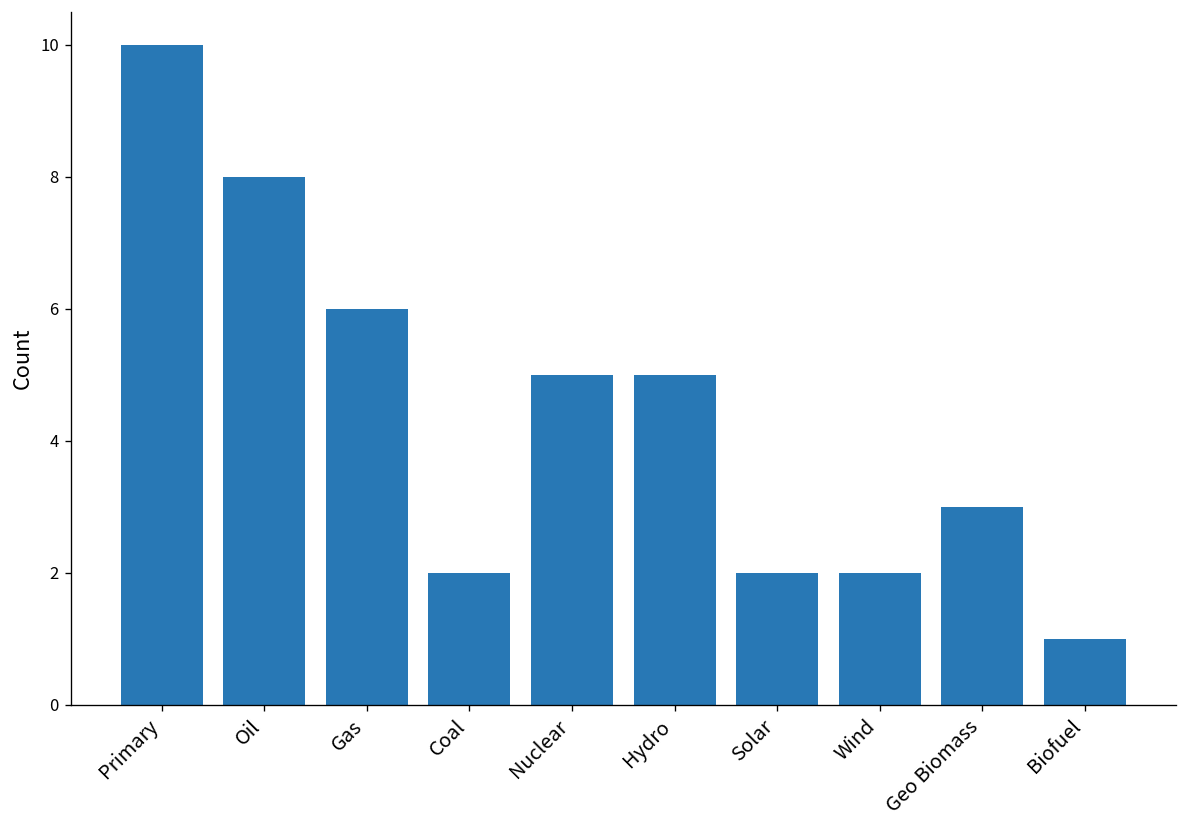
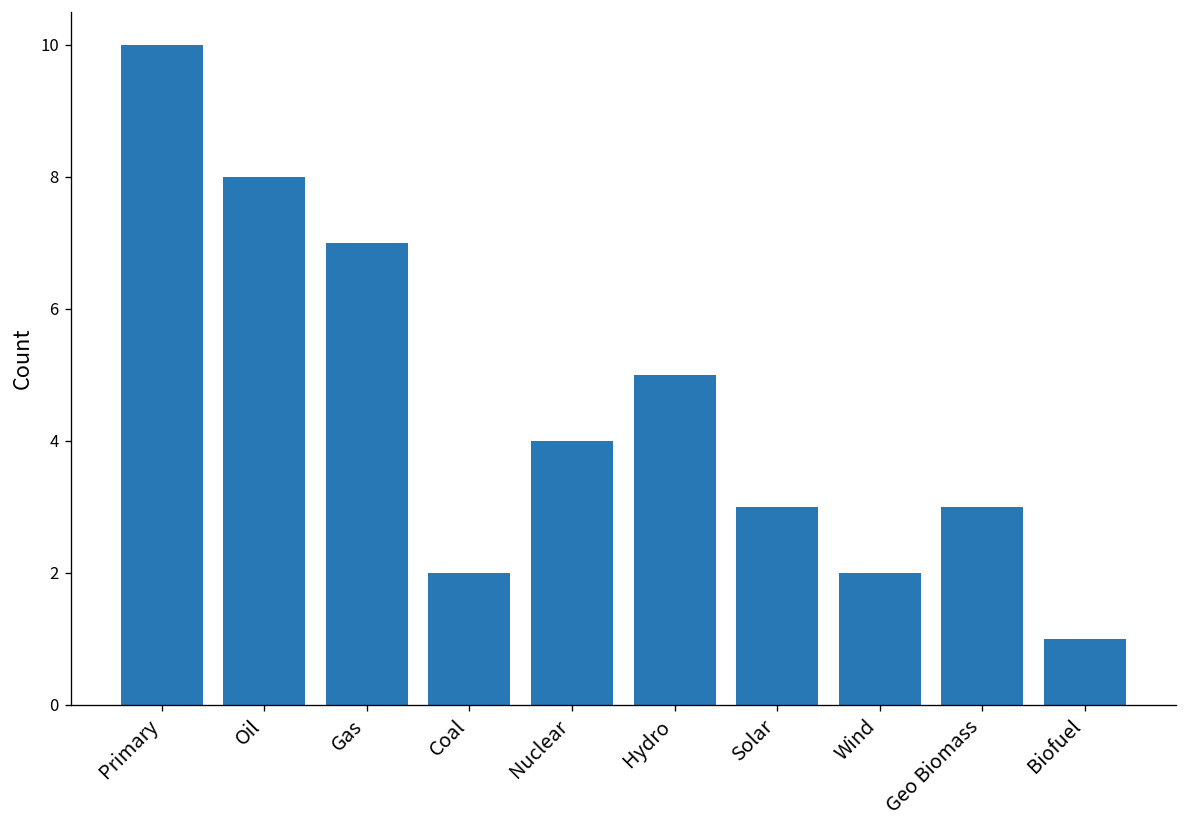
Gas: 6 -> 7
Nuclear: 5 -> 4
Solar: 2 -> 3
